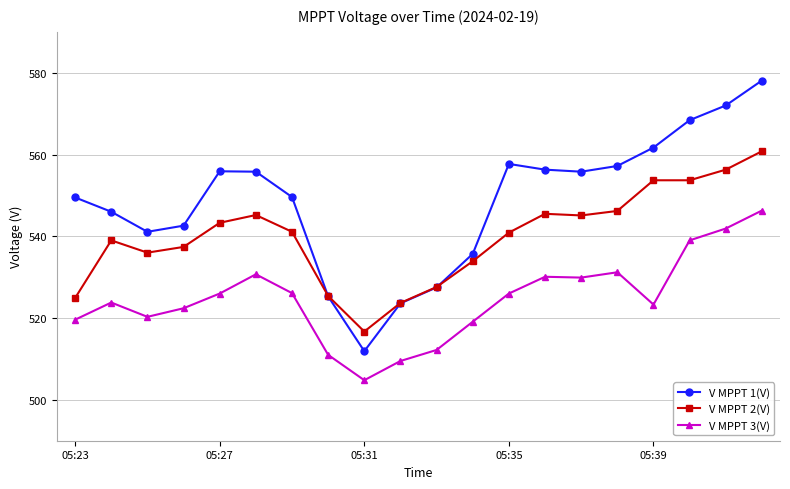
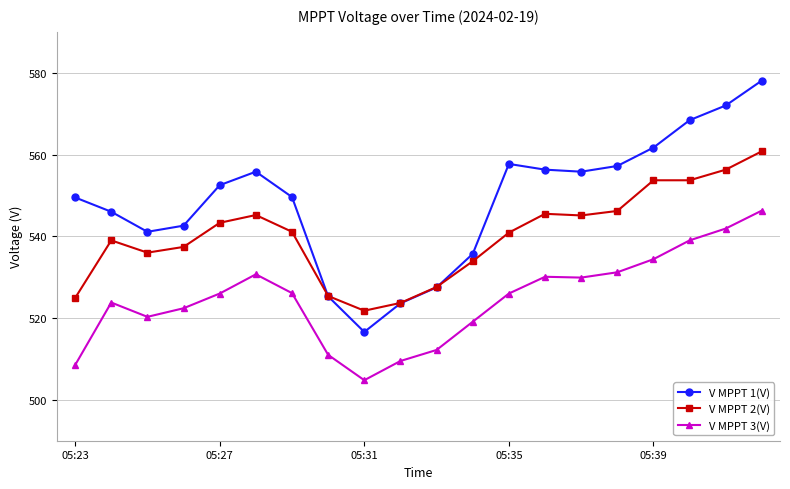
V MPPT 3(V), 05:23: 520 -> 509
V MPPT 1(V), 05:27: 556 -> 553
V MPPT 1(V), 05:31: 512 -> 517
V MPPT 2(V), 05:31: 517 -> 522
V MPPT 3(V), 05:39: 523 -> 534
